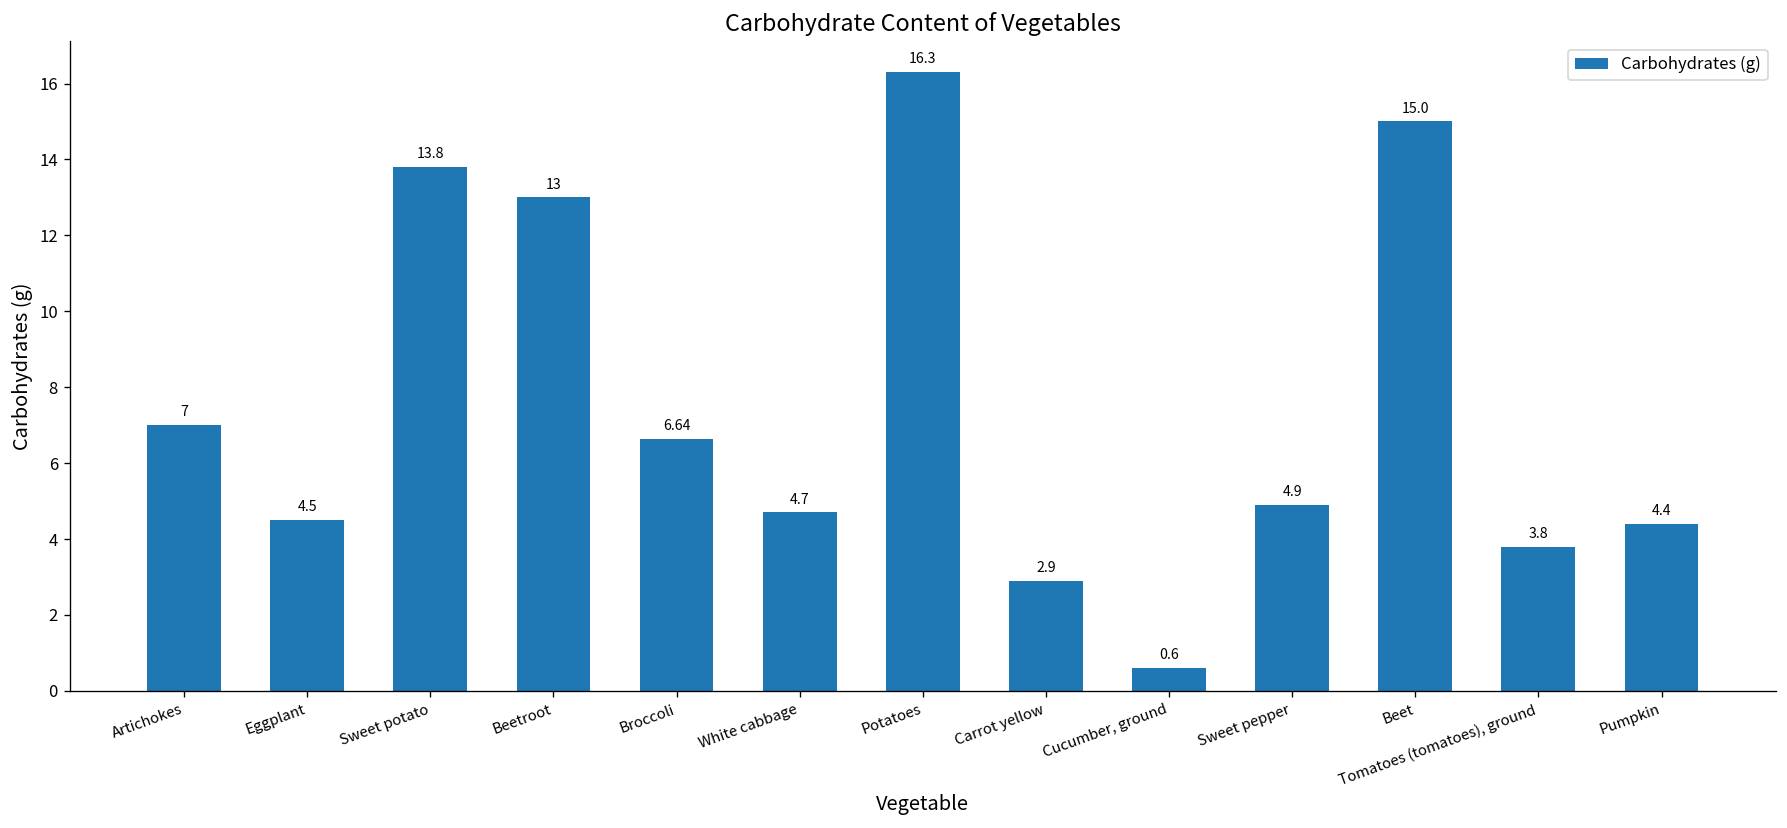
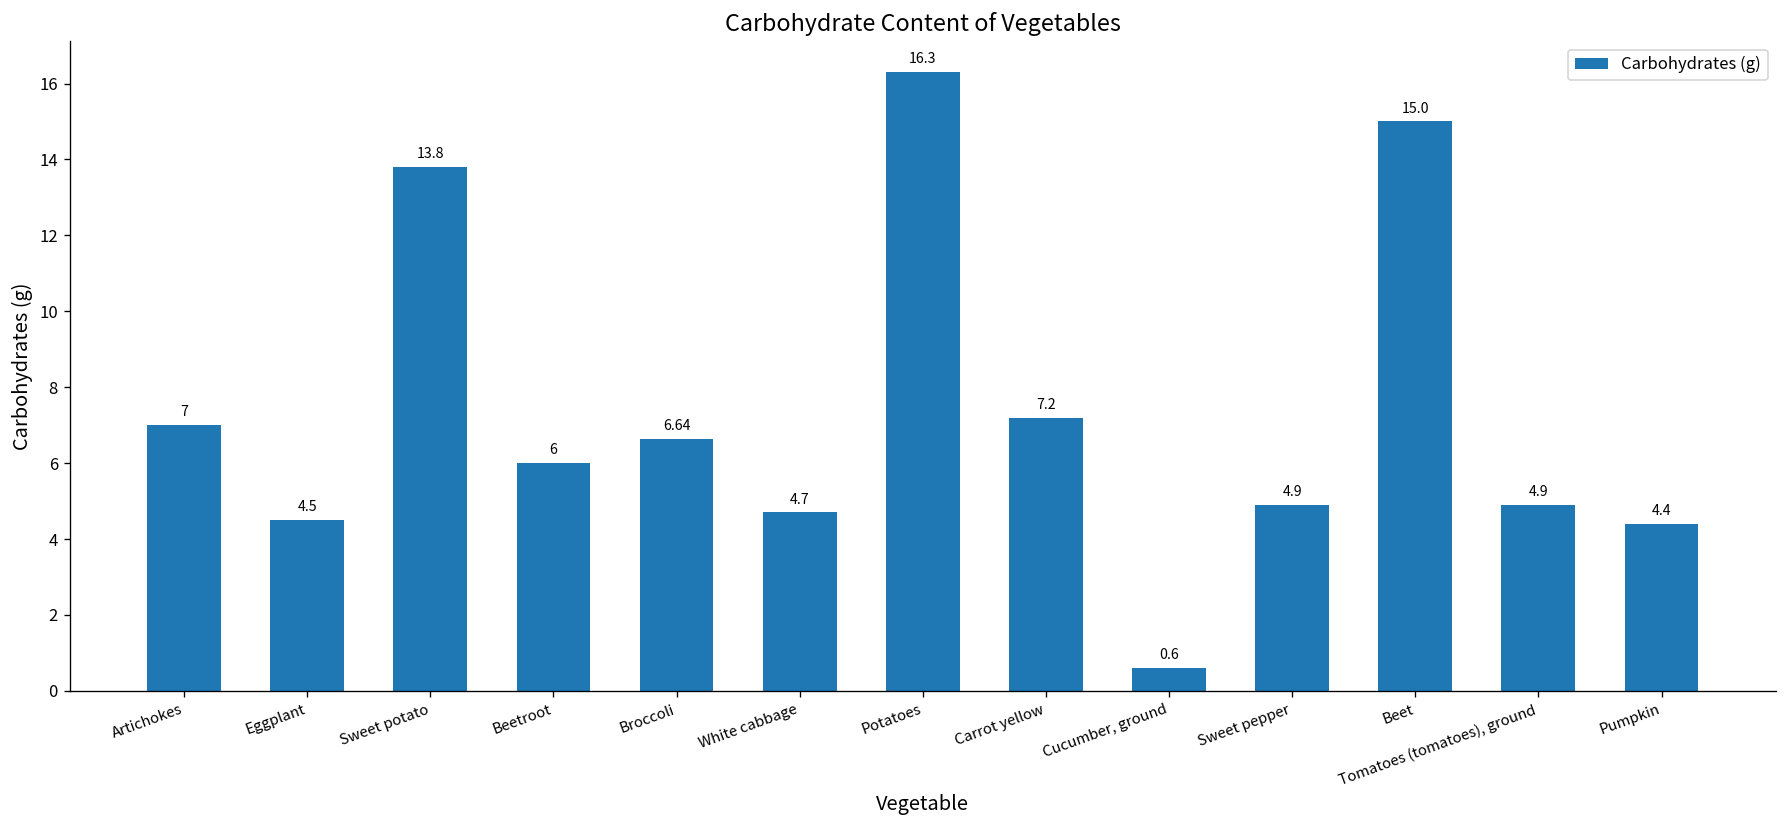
Beetroot: 13 -> 6
Carrot yellow: 2.9 -> 7.2
Tomatoes (tomatoes), ground: 3.8 -> 4.9
